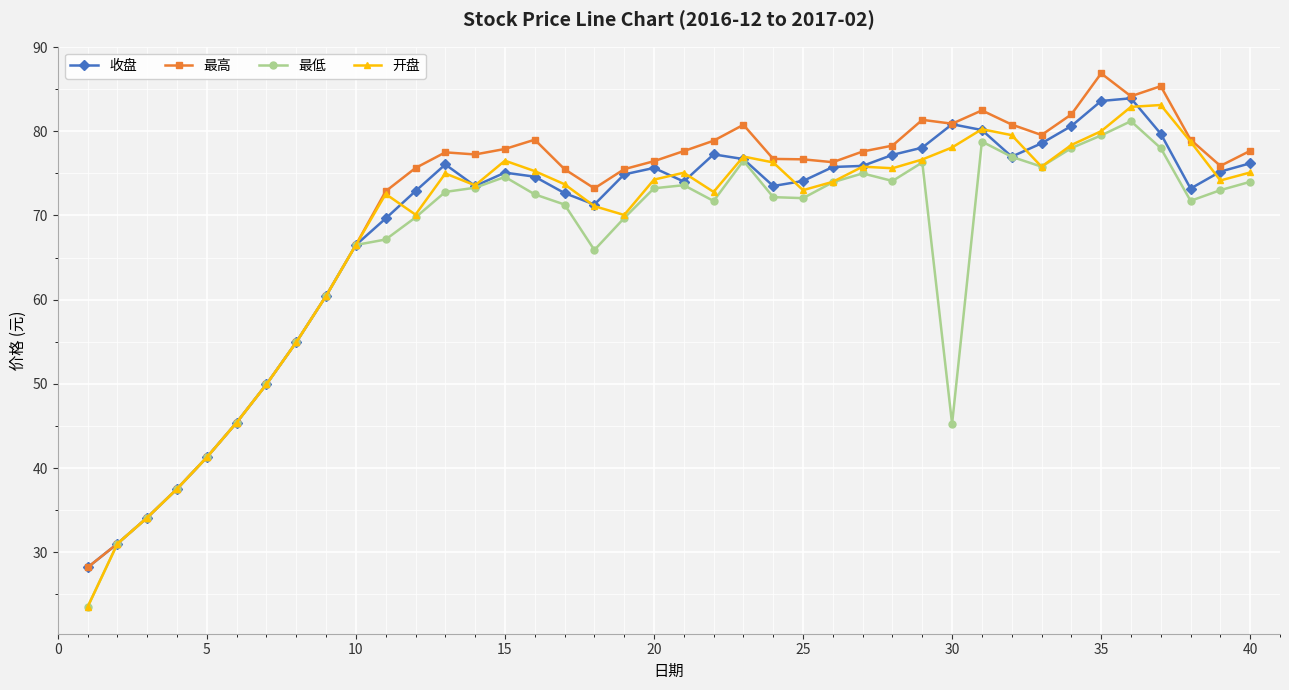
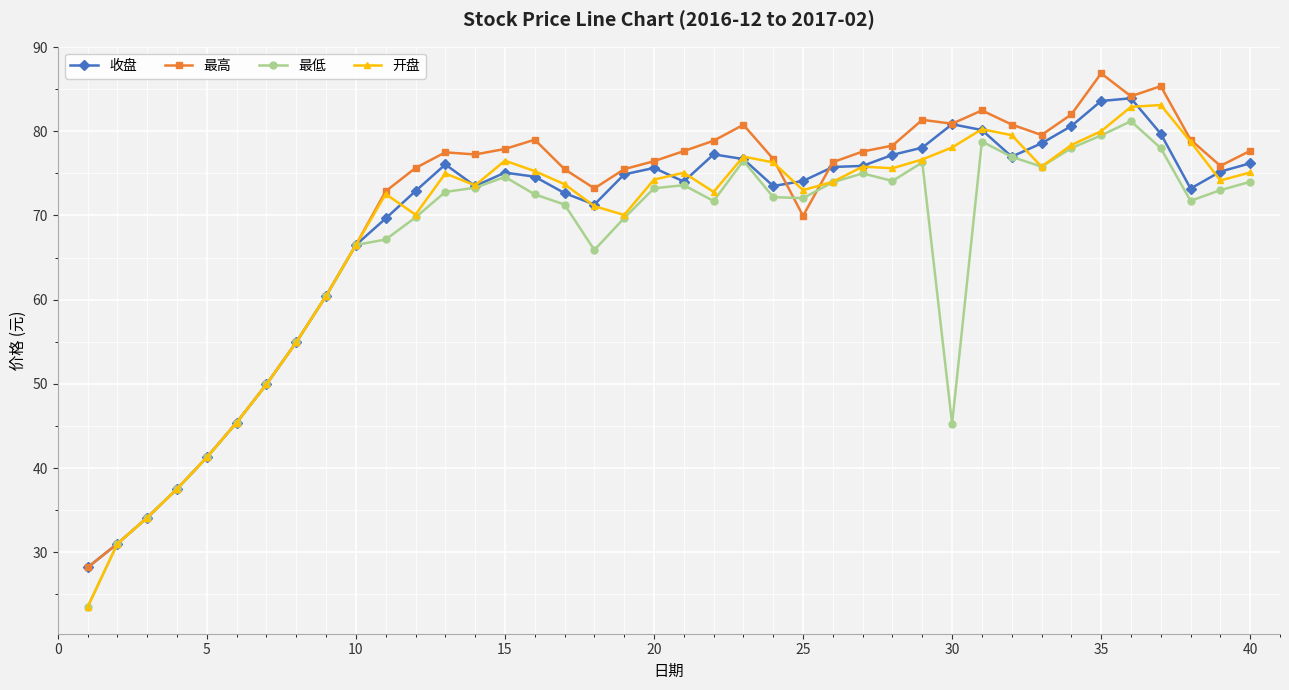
最高, 25: 77 -> 70
